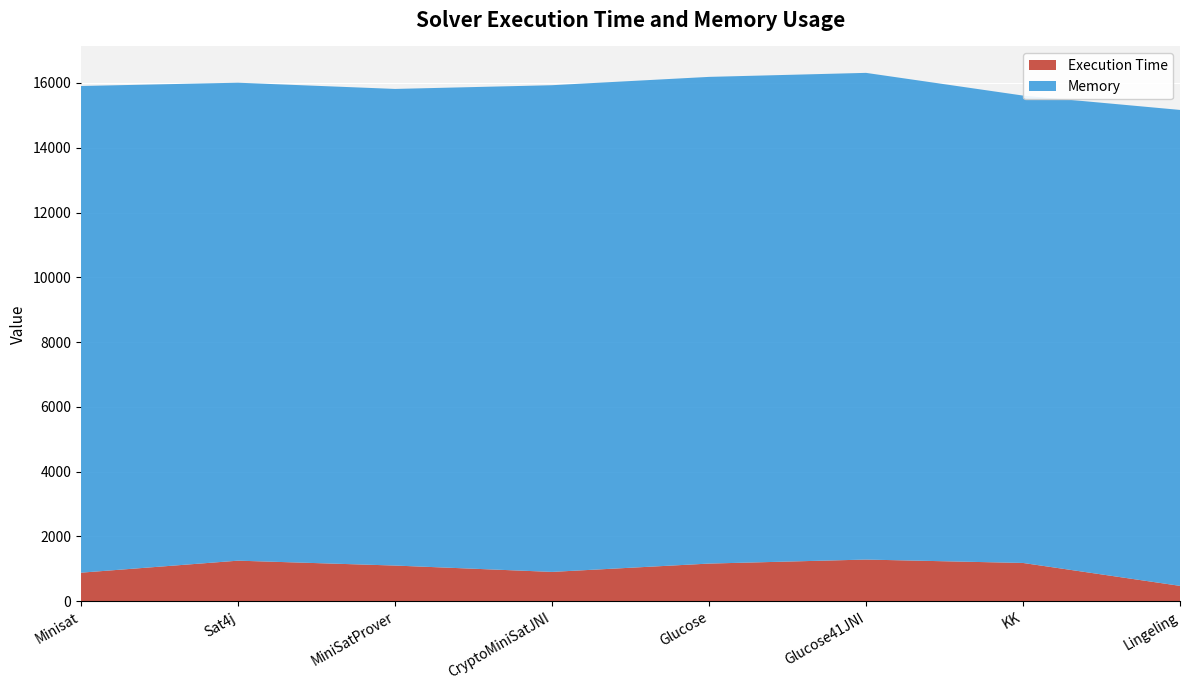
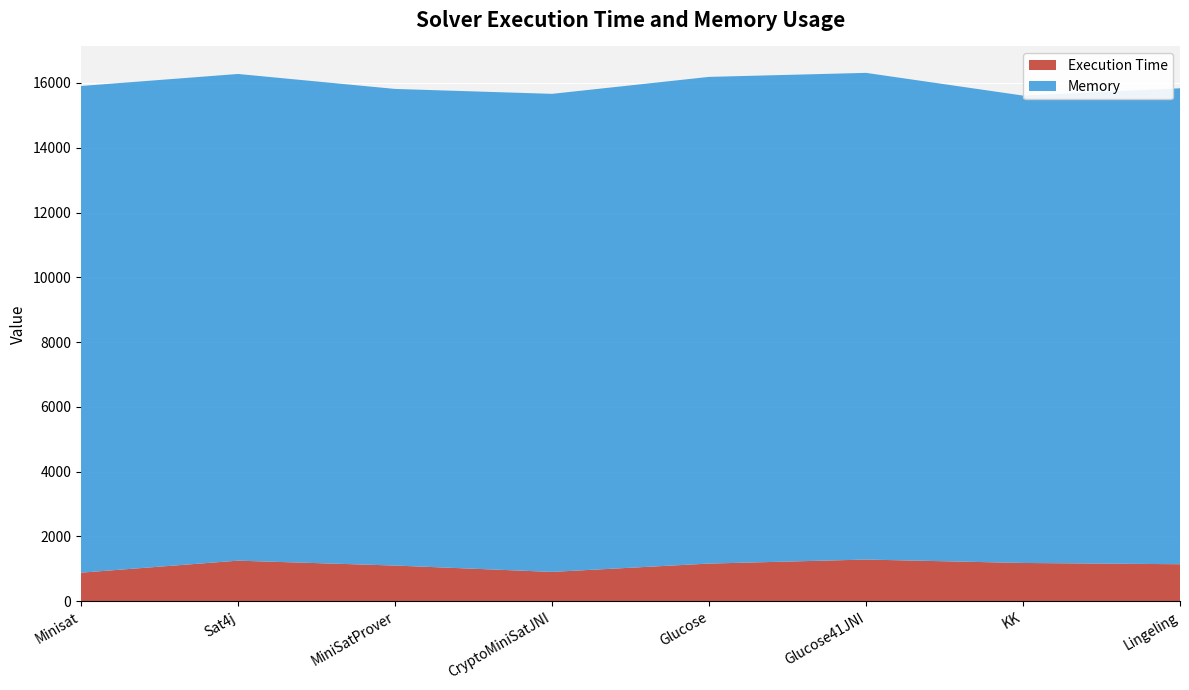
Memory, Sat4j: 14800 -> 15000
Memory, CryptoMiniSatJNI: 15000 -> 14800
Execution Time, Lingeling: 500 -> 1100
